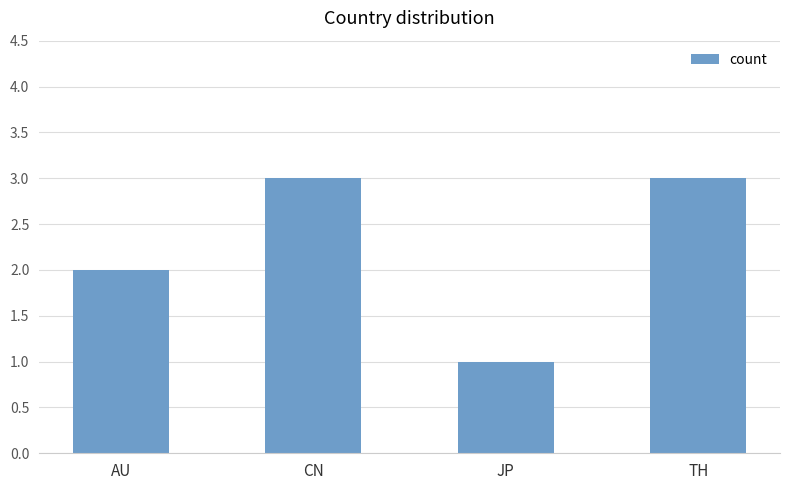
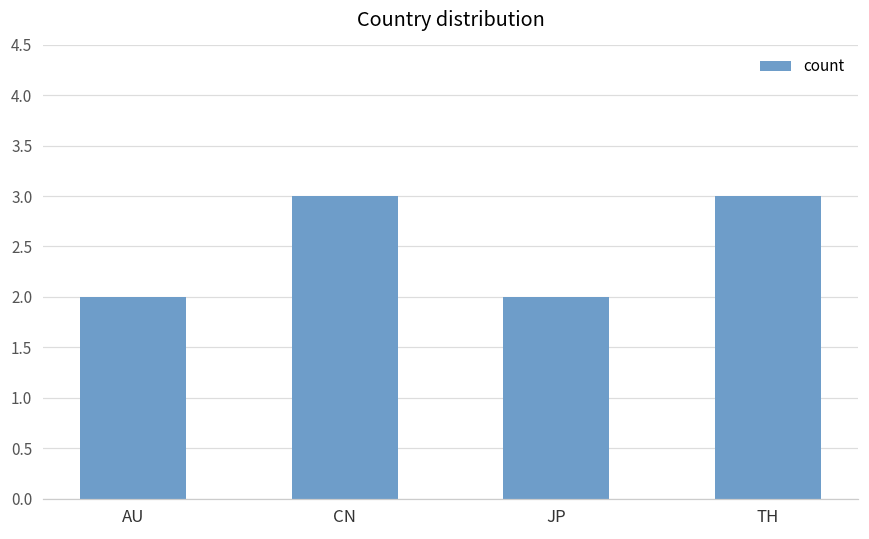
JP: 1 -> 2
